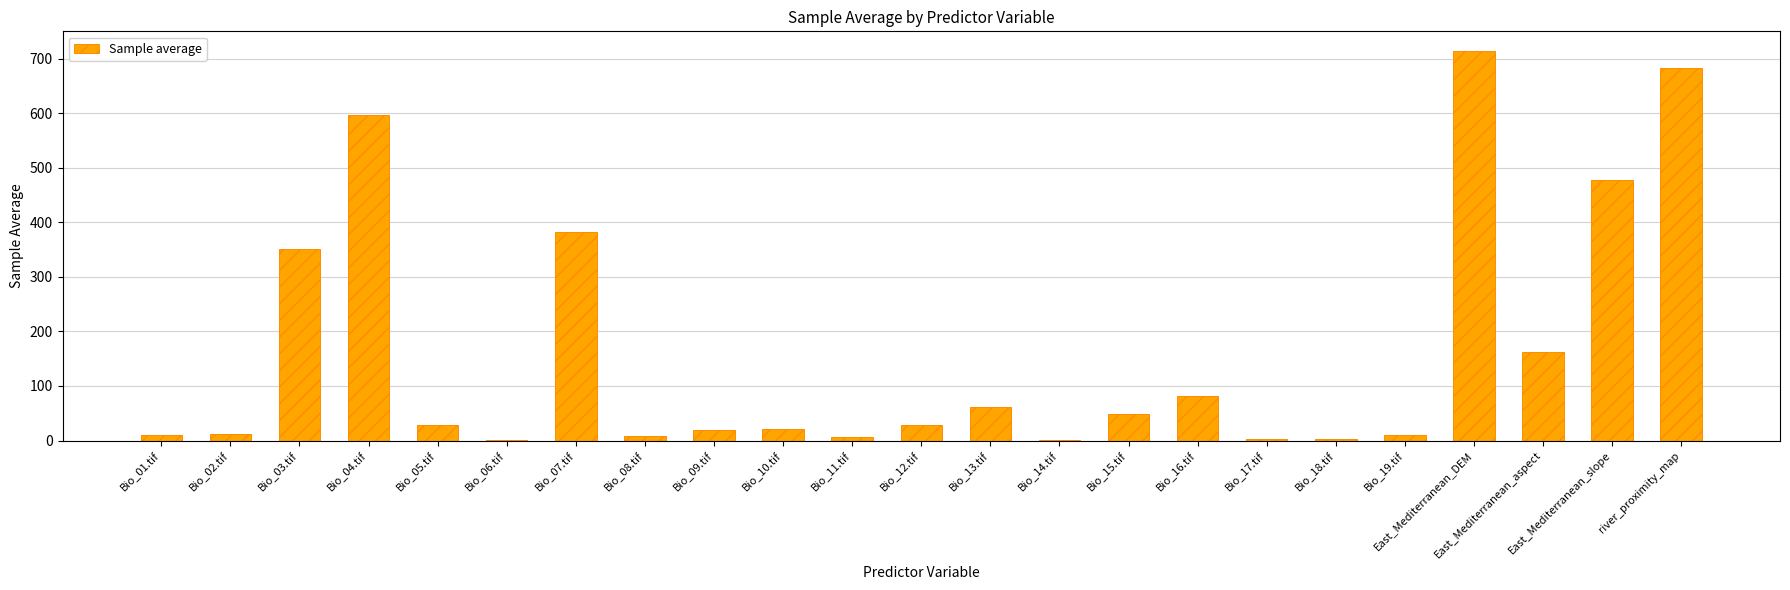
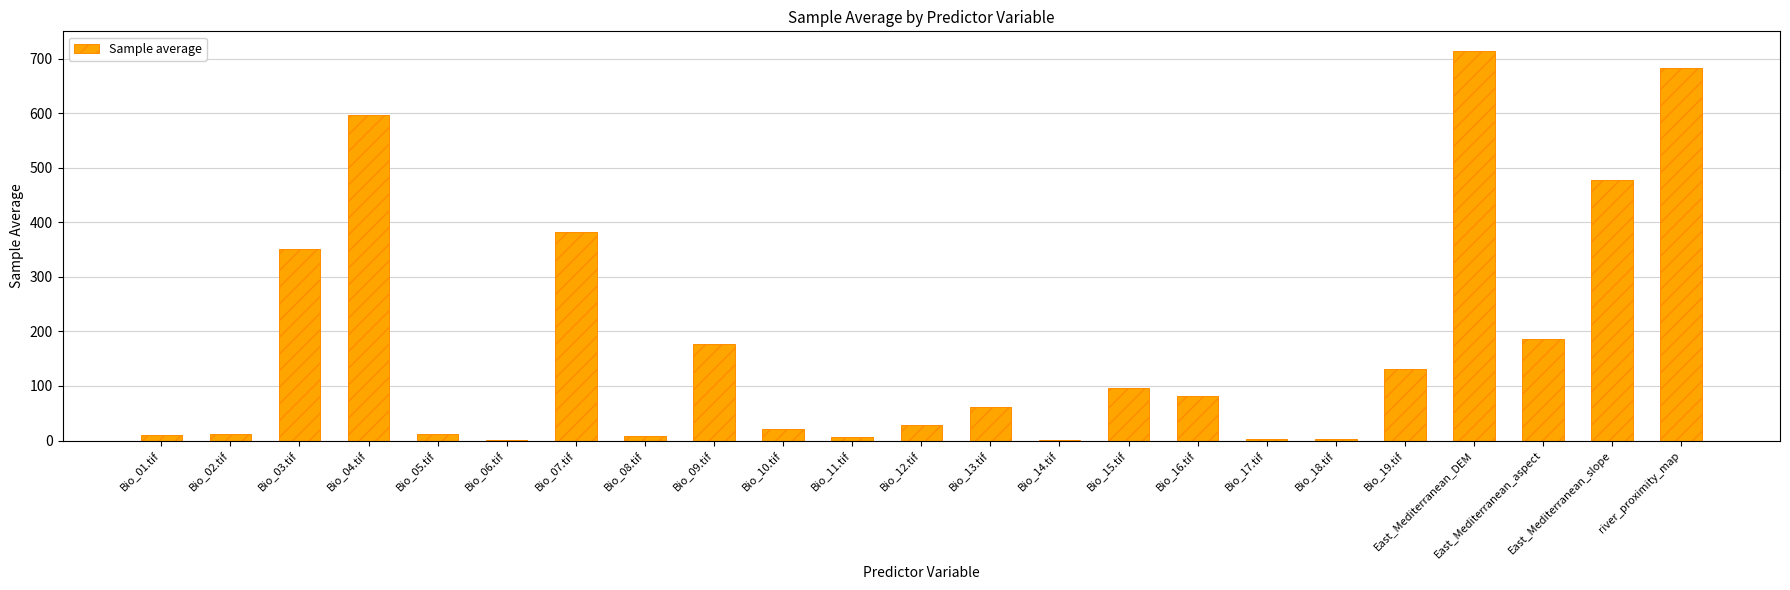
Bio_05.tif: 30 -> 10
Bio_09.tif: 20 -> 180
Bio_15.tif: 50 -> 100
Bio_19.tif: 10 -> 130
East_Mediterranean_aspect: 160 -> 190
